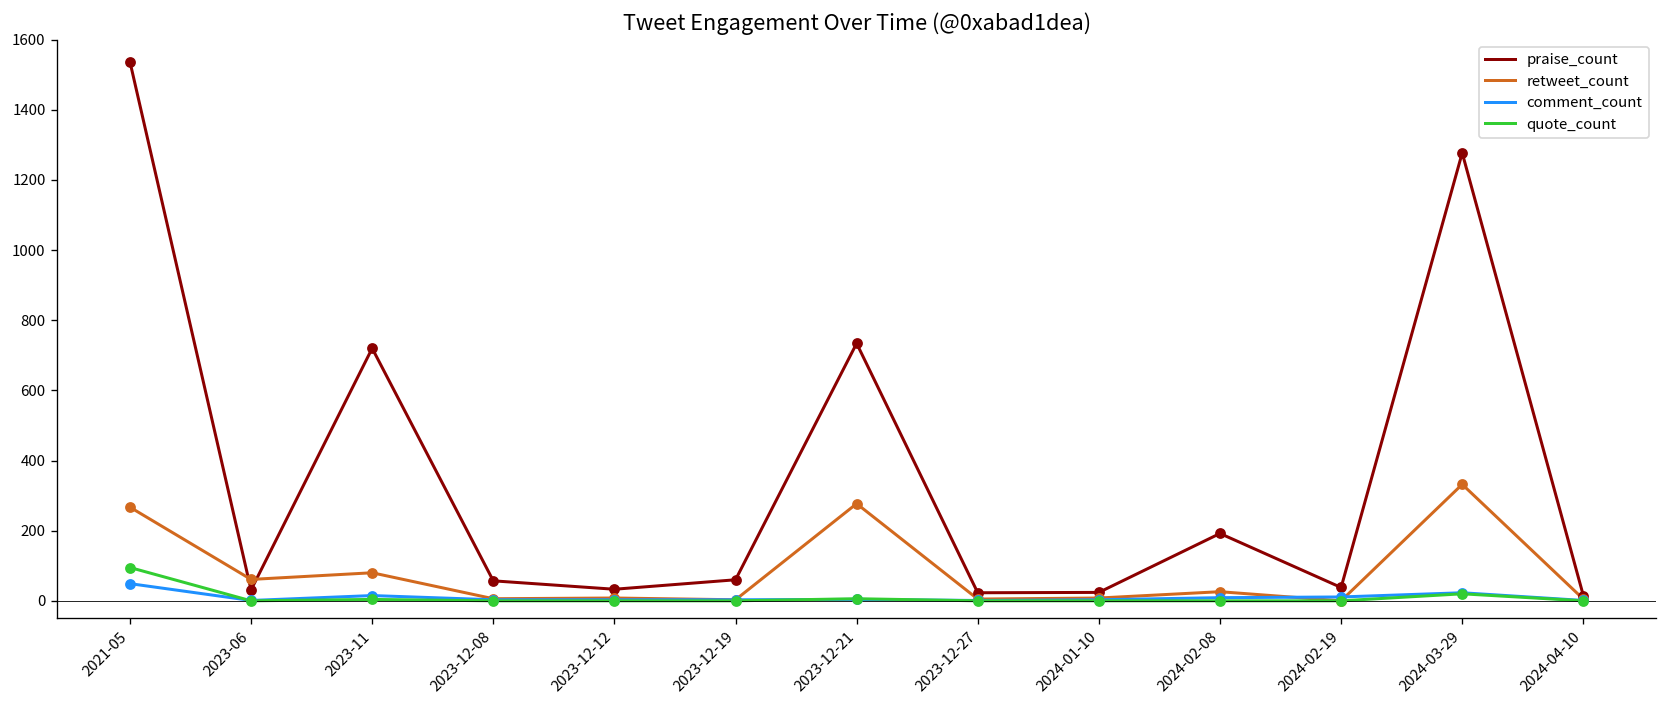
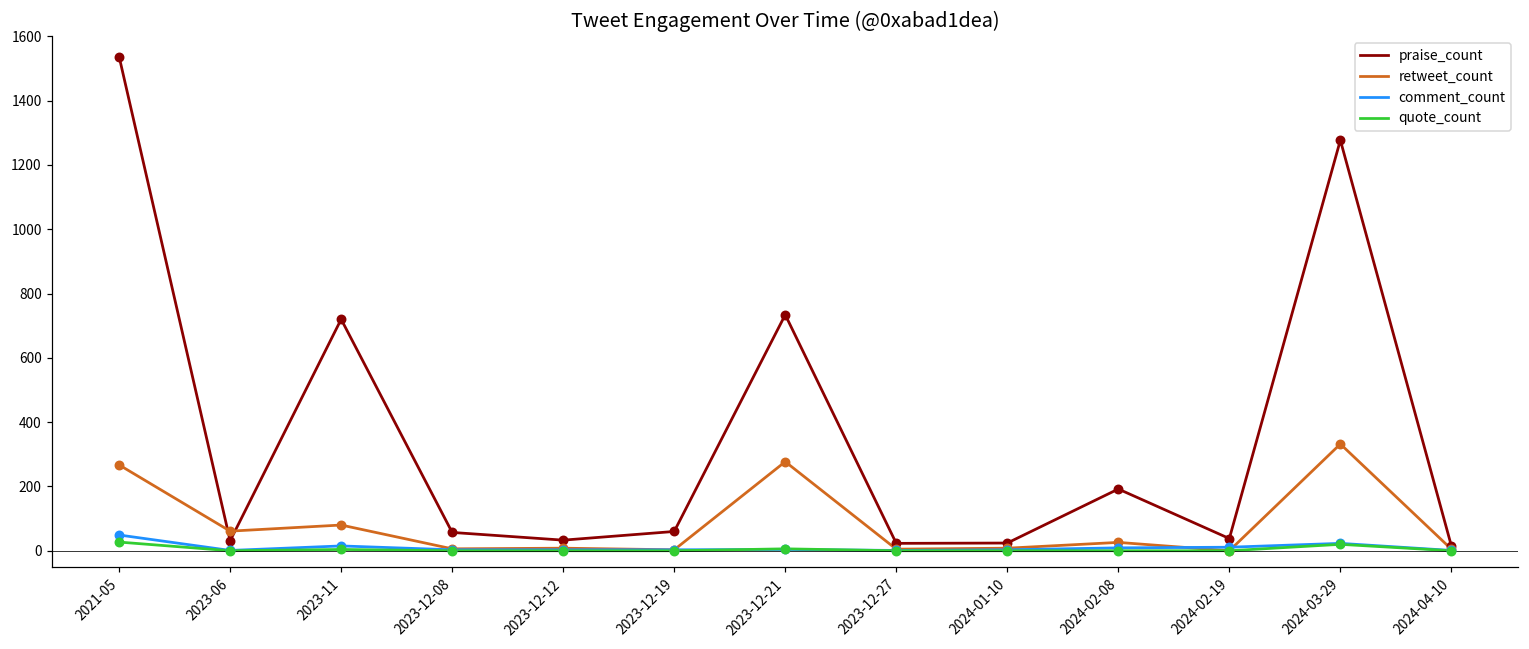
quote_count, 2021-05: 100 -> 30
